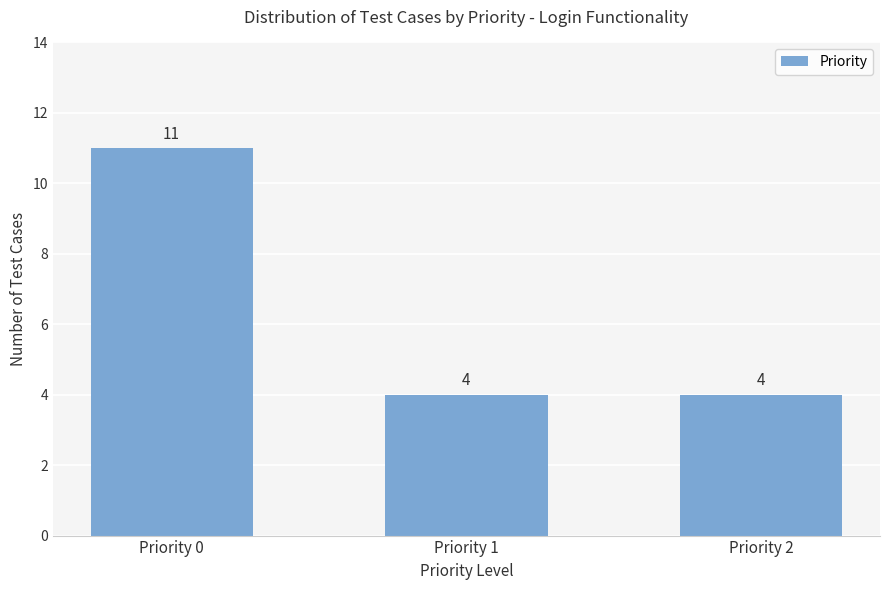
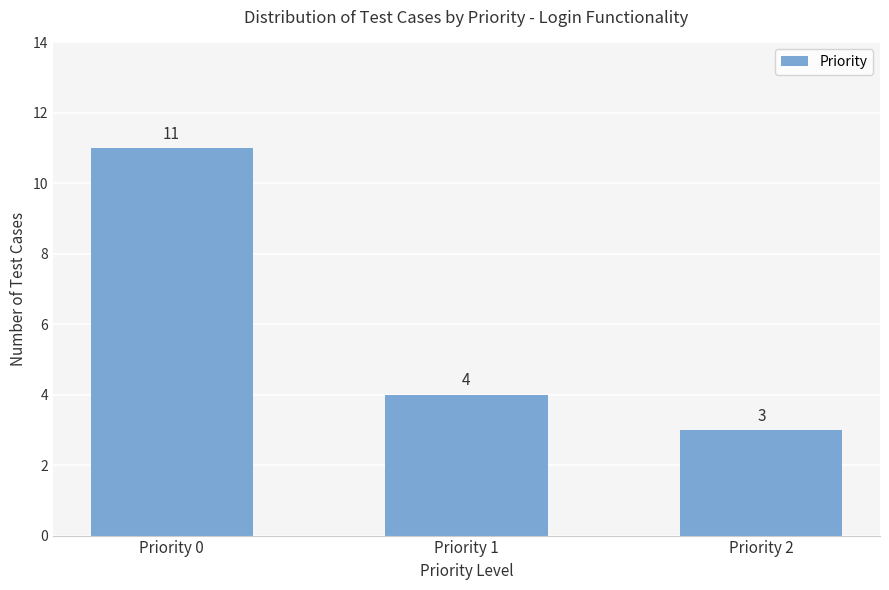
Priority 2: 4 -> 3
